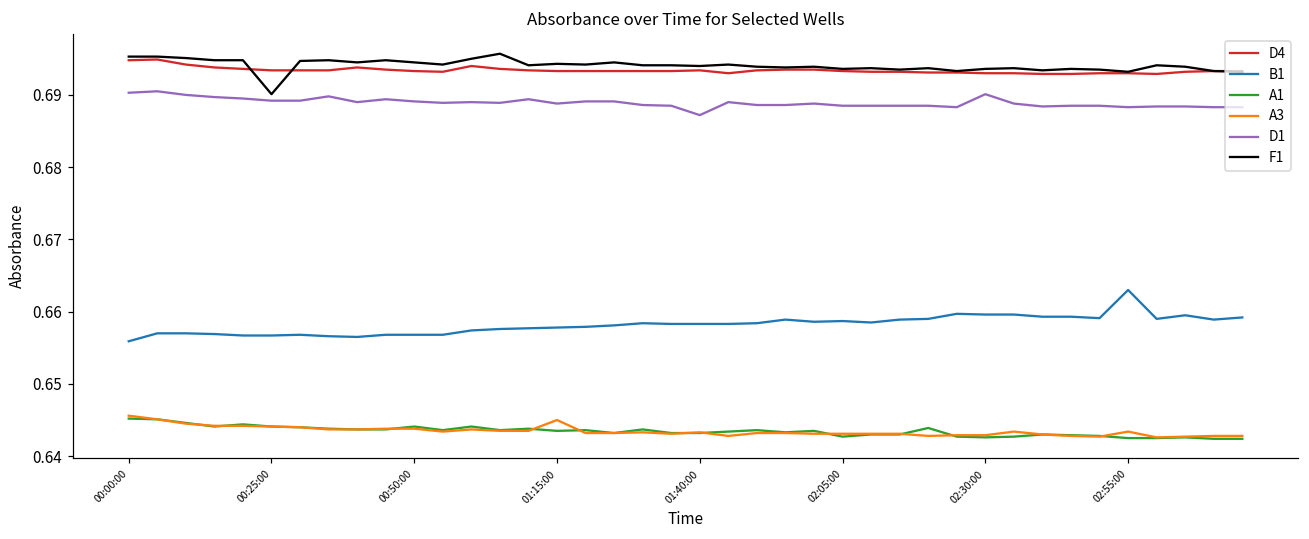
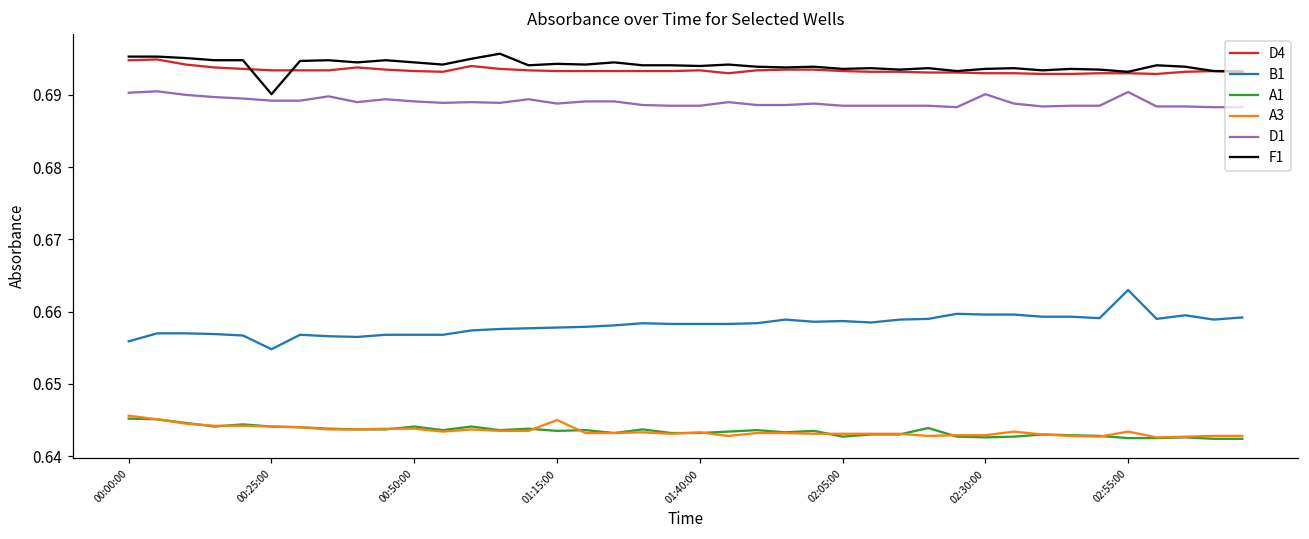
B1, 00:25:00: 0.657 -> 0.655
D1, 01:40:00: 0.687 -> 0.689
D1, 02:55:00: 0.688 -> 0.690
